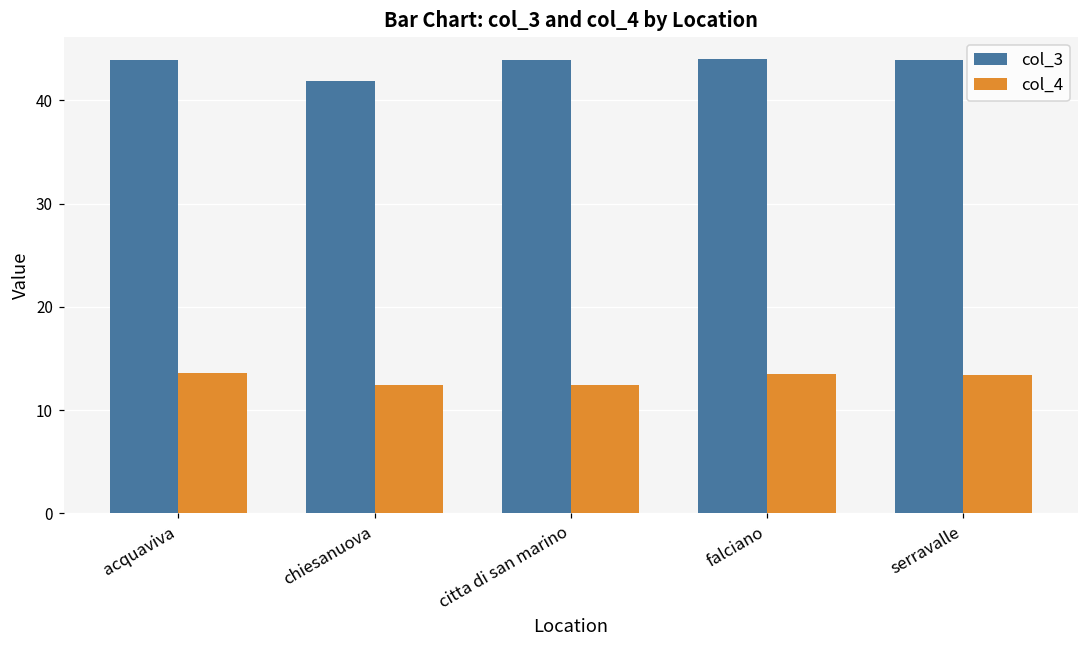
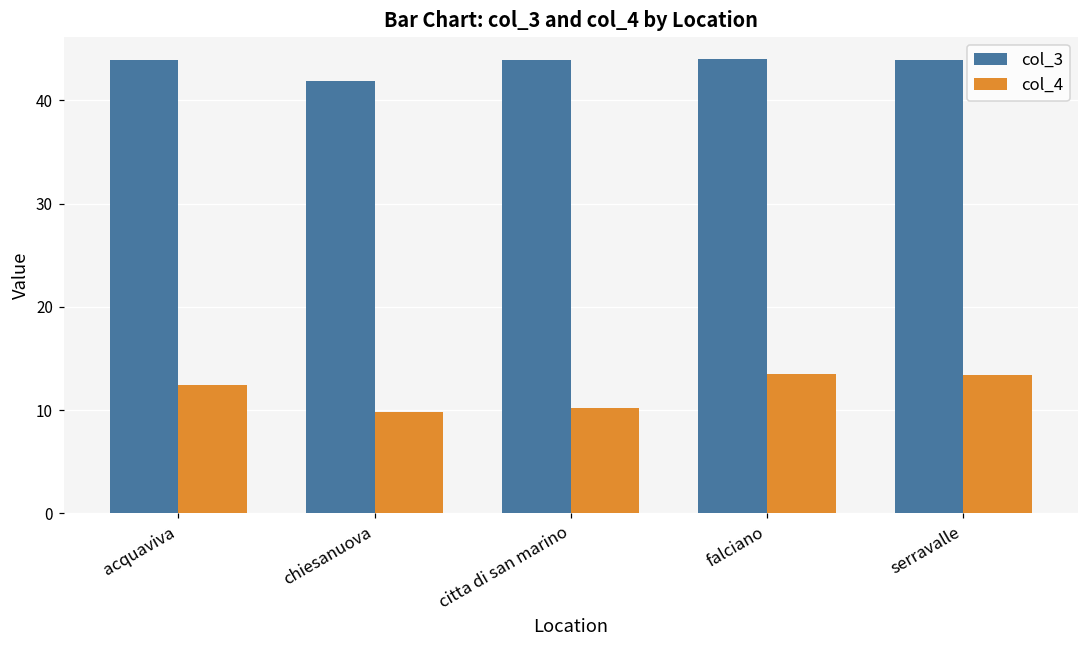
col_4, acquaviva: 14 -> 12
col_4, chiesanuova: 12 -> 10
col_4, citta di san marino: 12 -> 10
